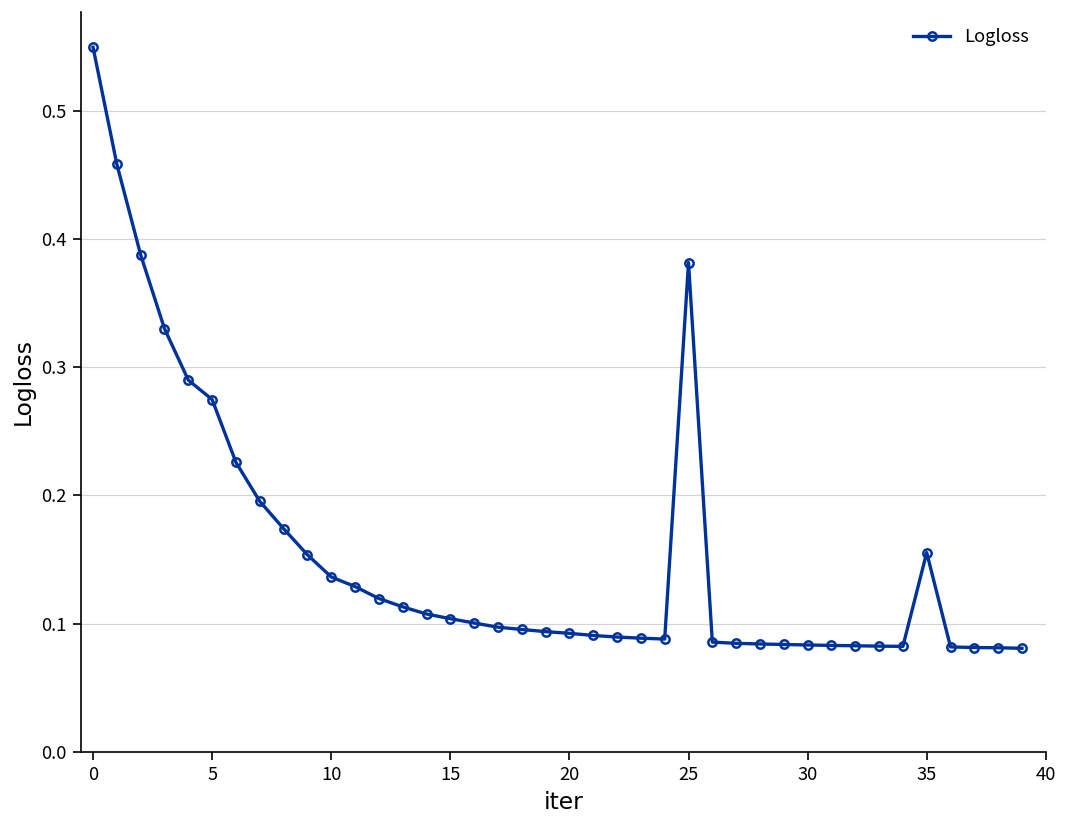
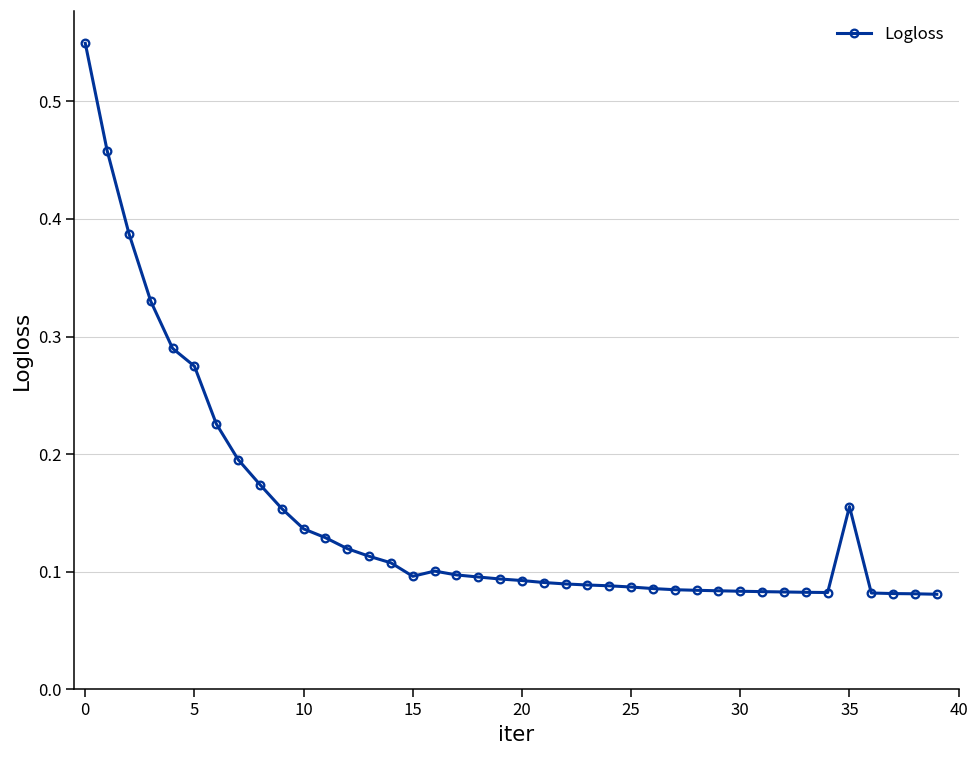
15: 0.104 -> 0.096
25: 0.381 -> 0.087
